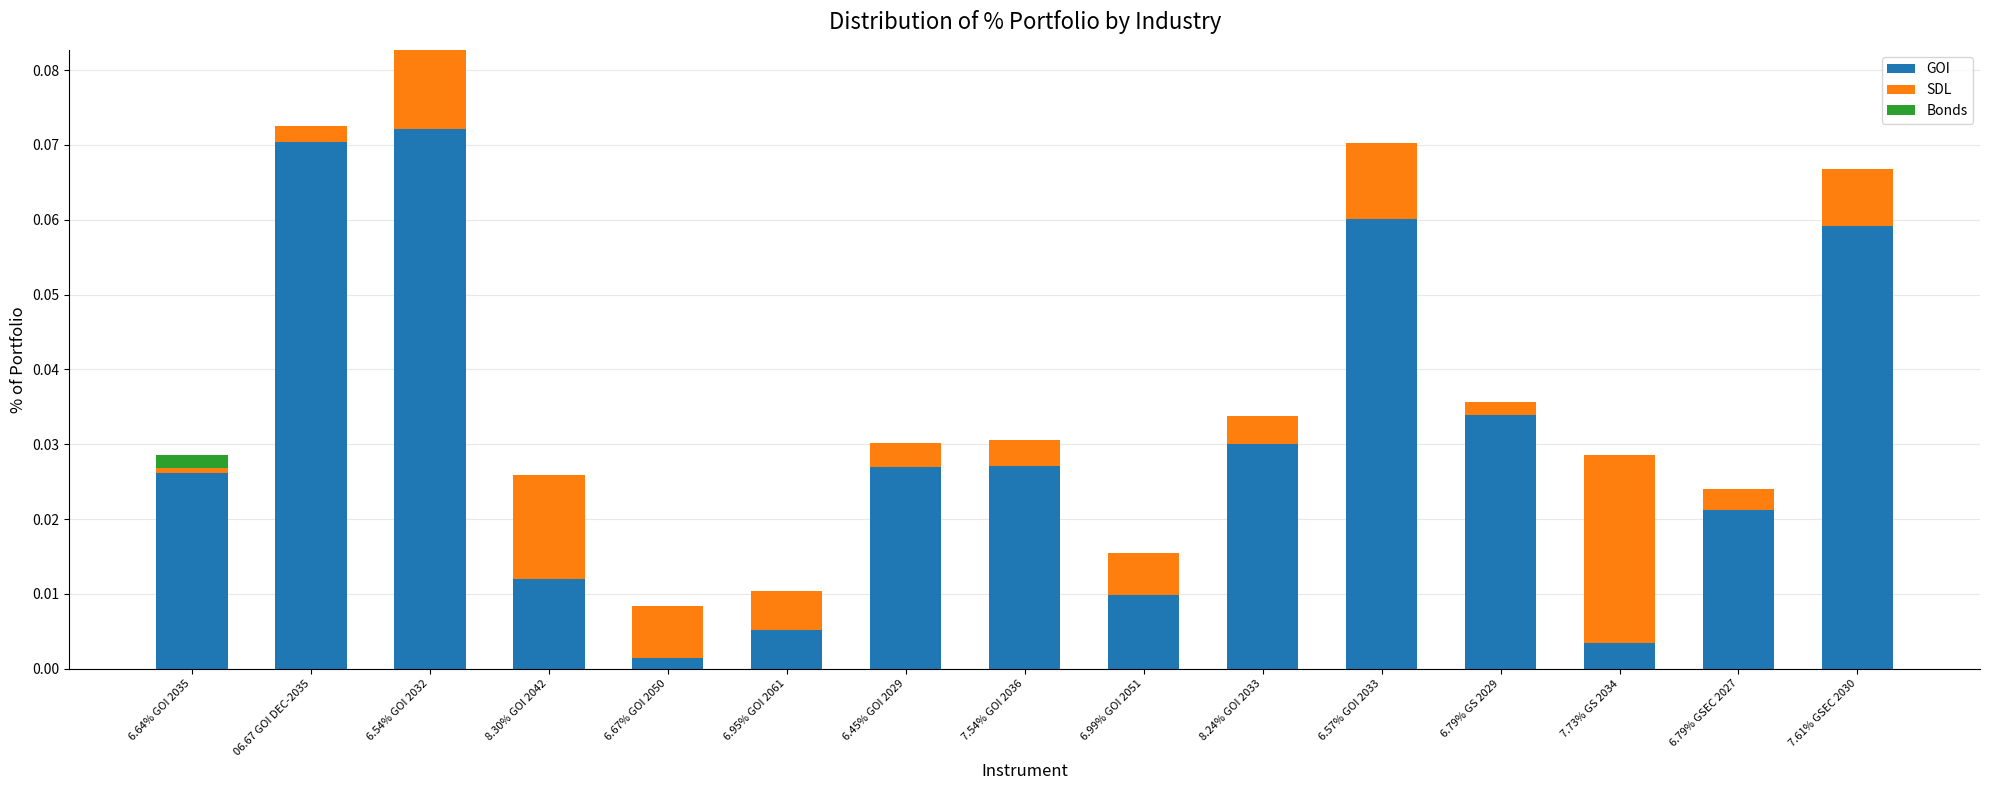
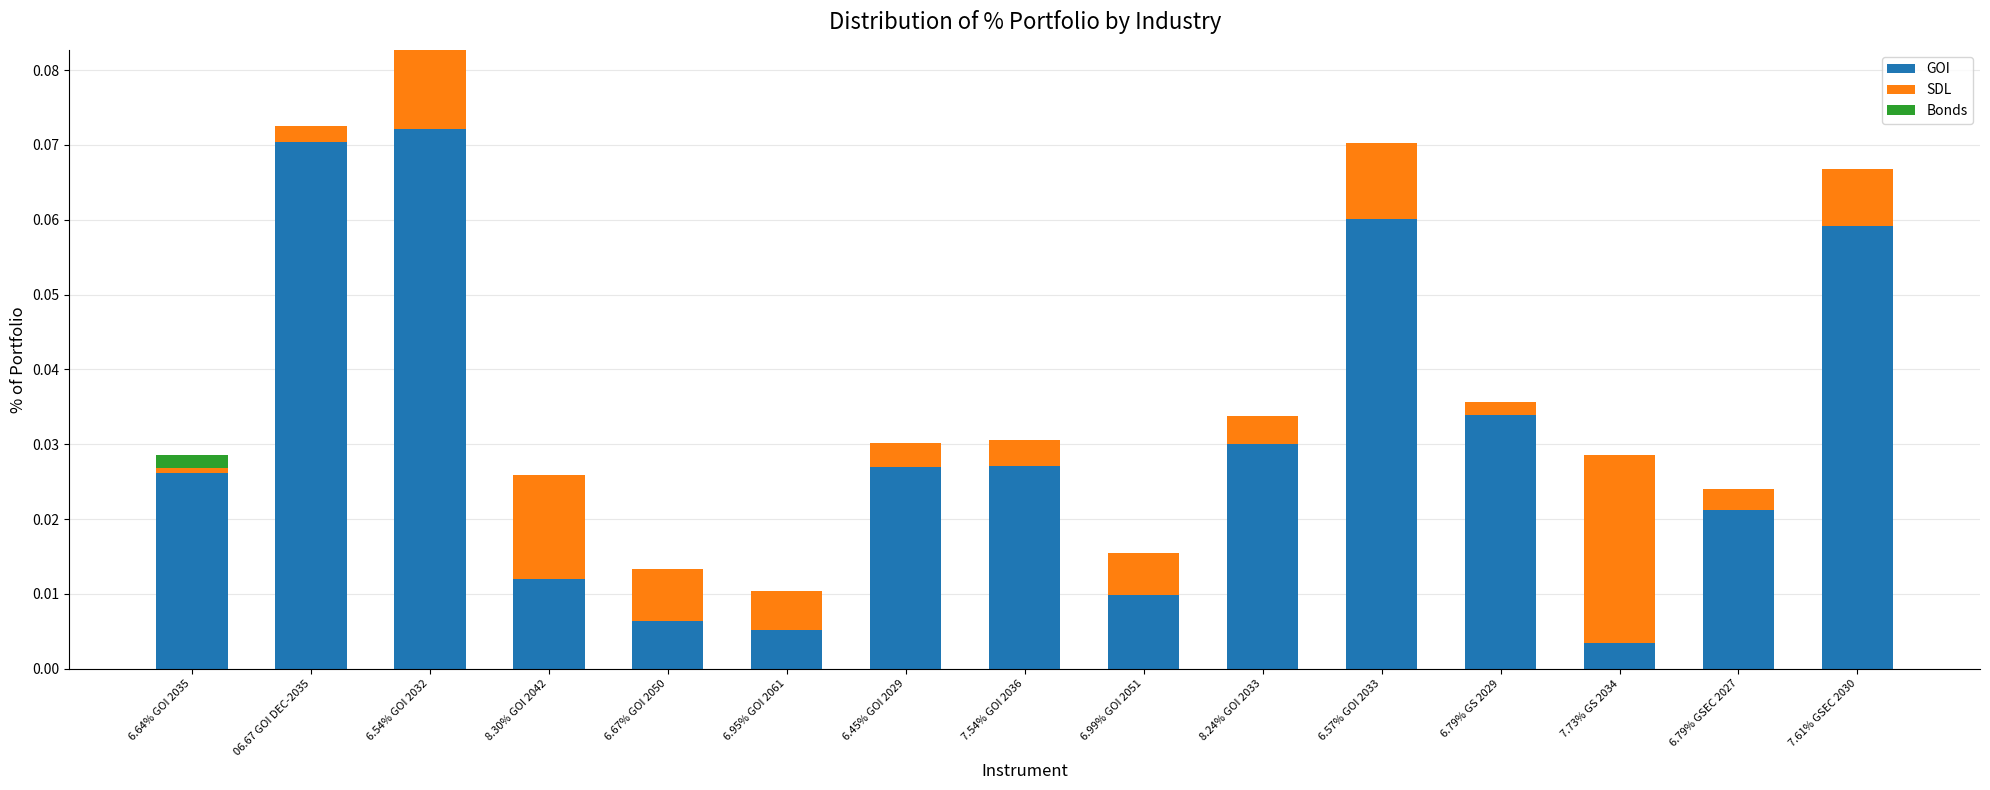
GOI, 6.67% GOI 2050: 0.001 -> 0.006
